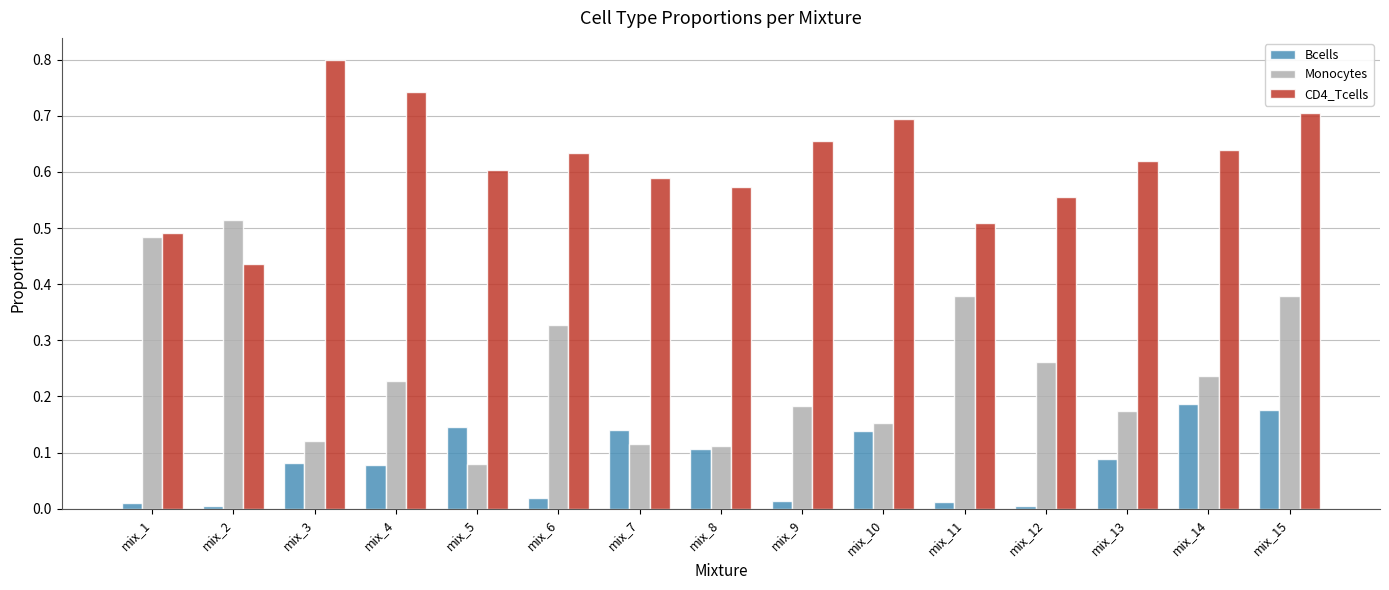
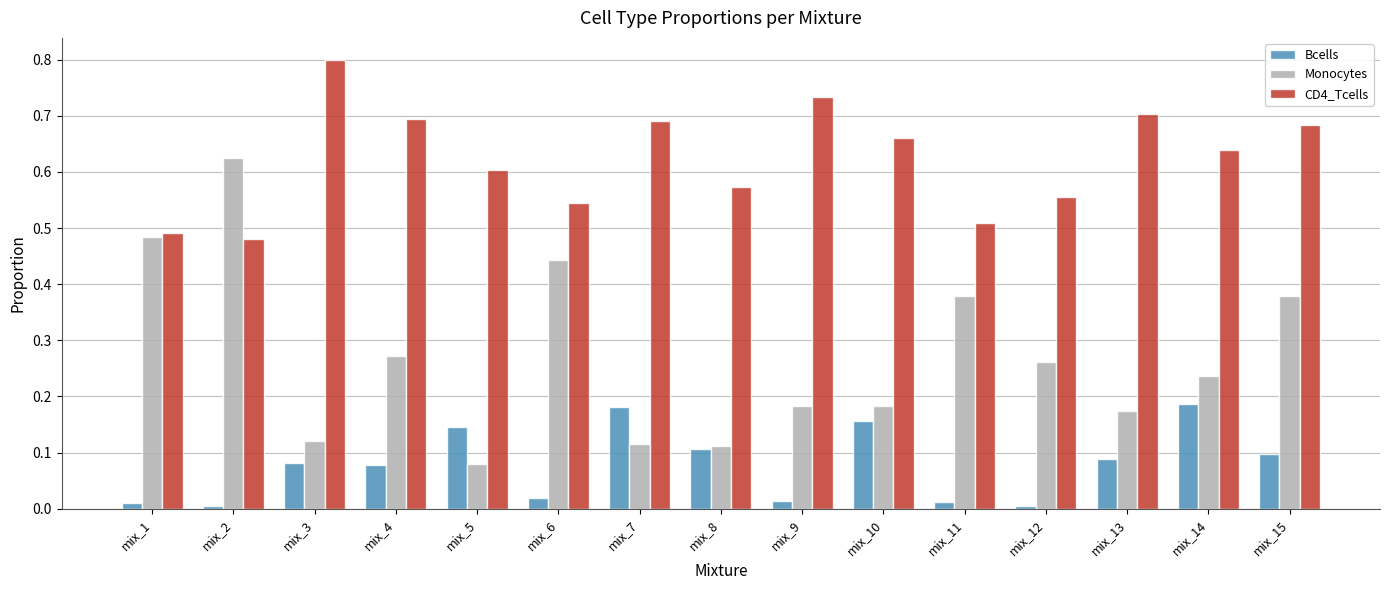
Monocytes, mix_2: 0.52 -> 0.62
CD4_Tcells, mix_2: 0.44 -> 0.48
Monocytes, mix_4: 0.23 -> 0.27
CD4_Tcells, mix_4: 0.74 -> 0.69
Monocytes, mix_6: 0.33 -> 0.44
CD4_Tcells, mix_6: 0.63 -> 0.55
Bcells, mix_7: 0.14 -> 0.18
CD4_Tcells, mix_7: 0.59 -> 0.69
CD4_Tcells, mix_9: 0.66 -> 0.73
Bcells, mix_10: 0.14 -> 0.16
Monocytes, mix_10: 0.15 -> 0.18
CD4_Tcells, mix_10: 0.70 -> 0.66
CD4_Tcells, mix_13: 0.62 -> 0.70
Bcells, mix_15: 0.18 -> 0.10
CD4_Tcells, mix_15: 0.71 -> 0.68
